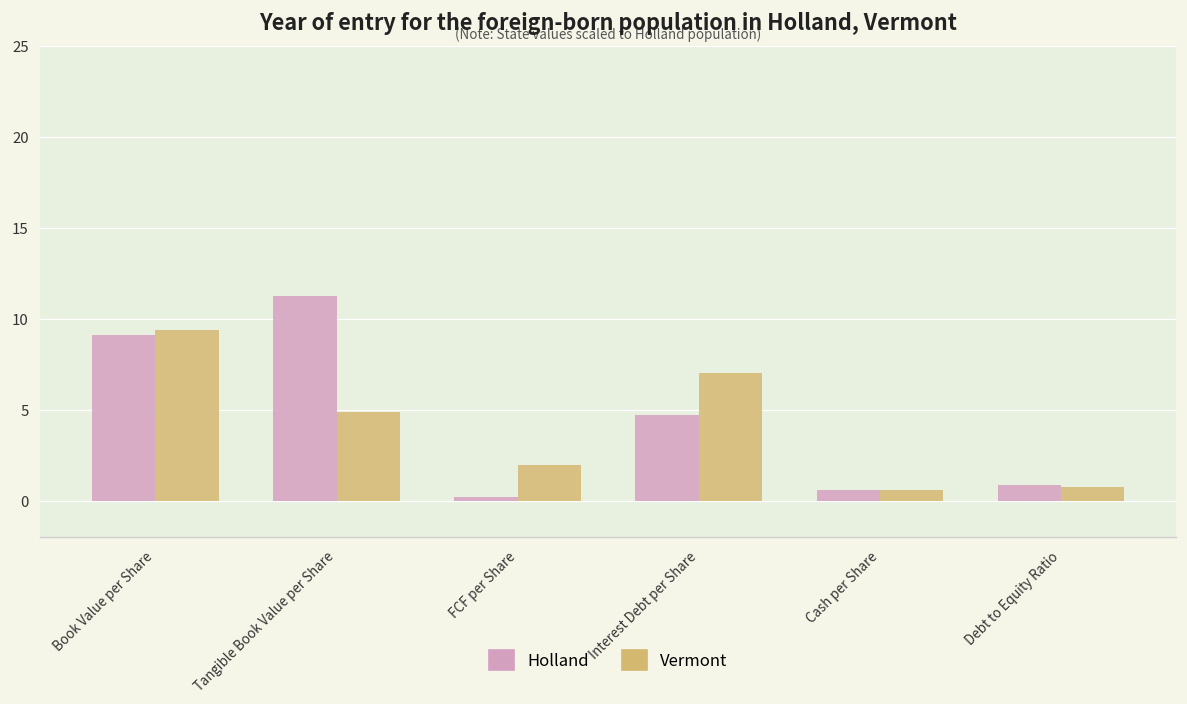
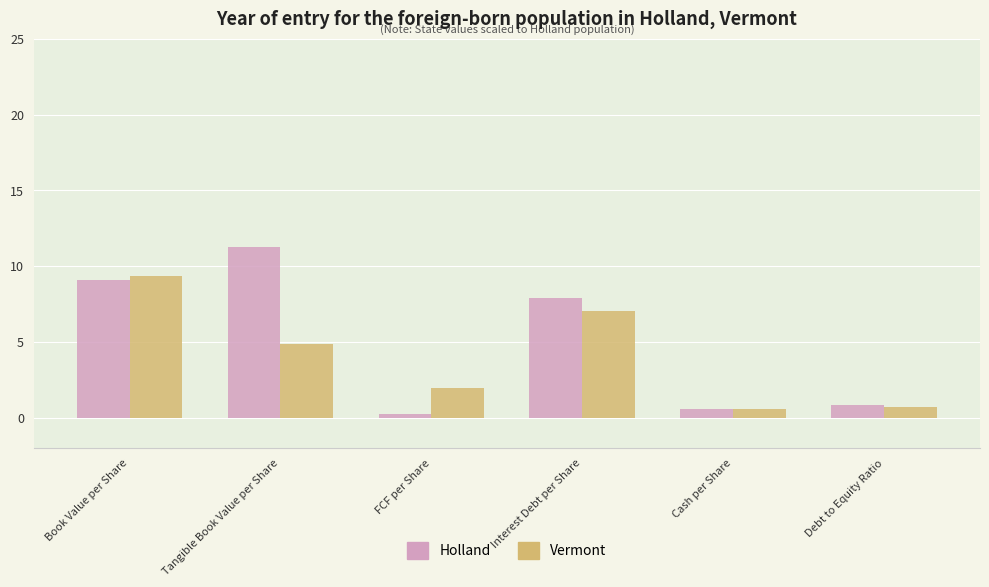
Holland, Interest Debt per Share: 4.7 -> 7.9
